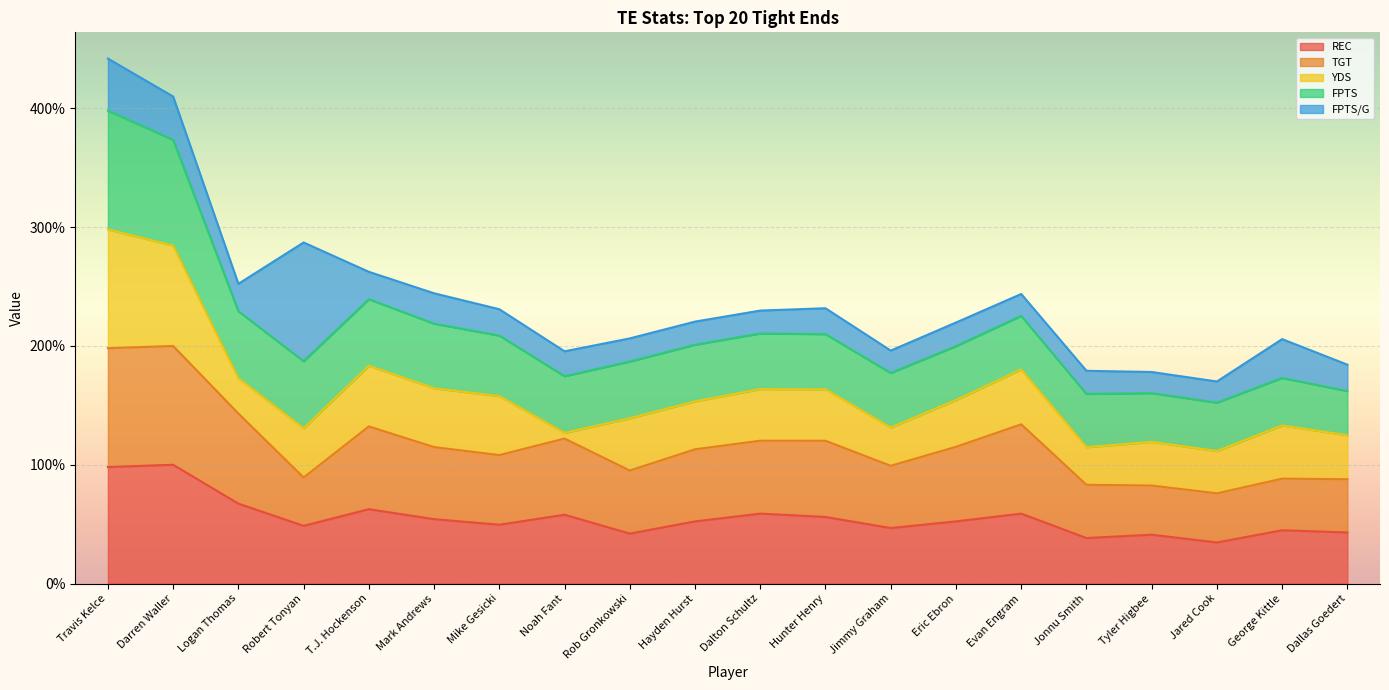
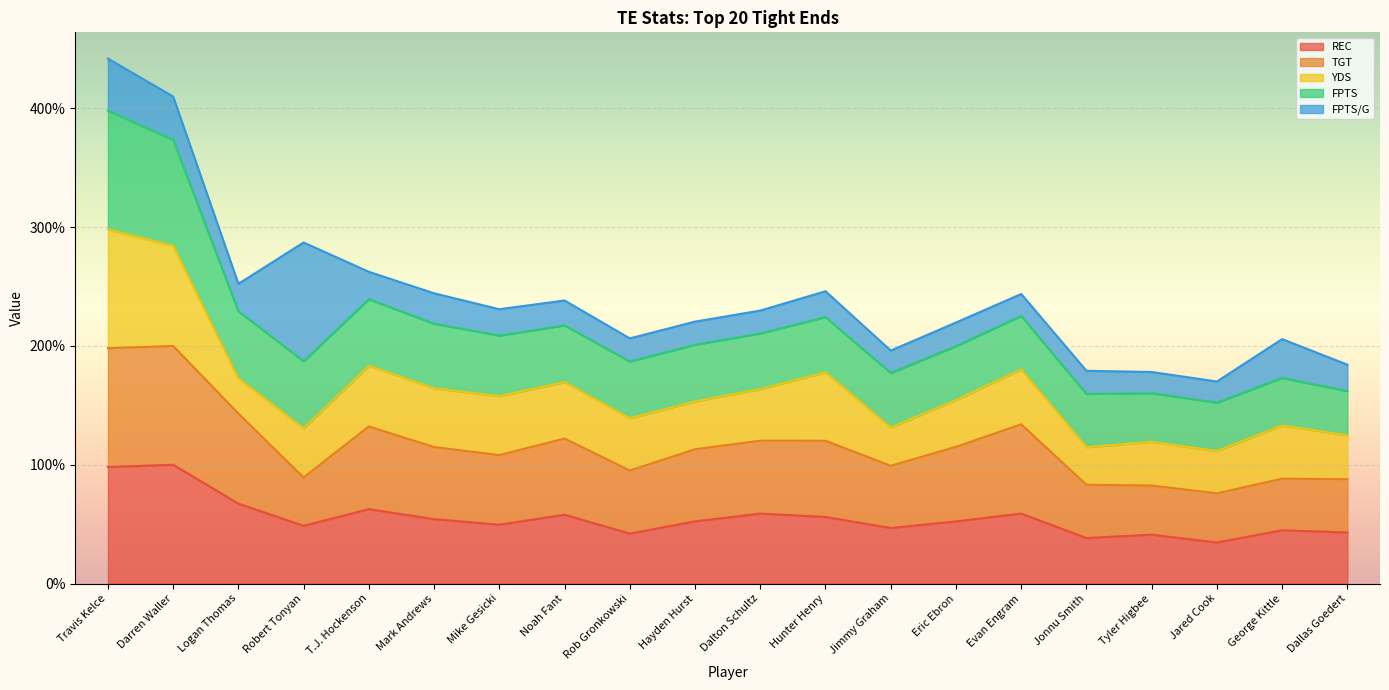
YDS, Noah Fant: 5% -> 48%
YDS, Hunter Henry: 43% -> 58%
